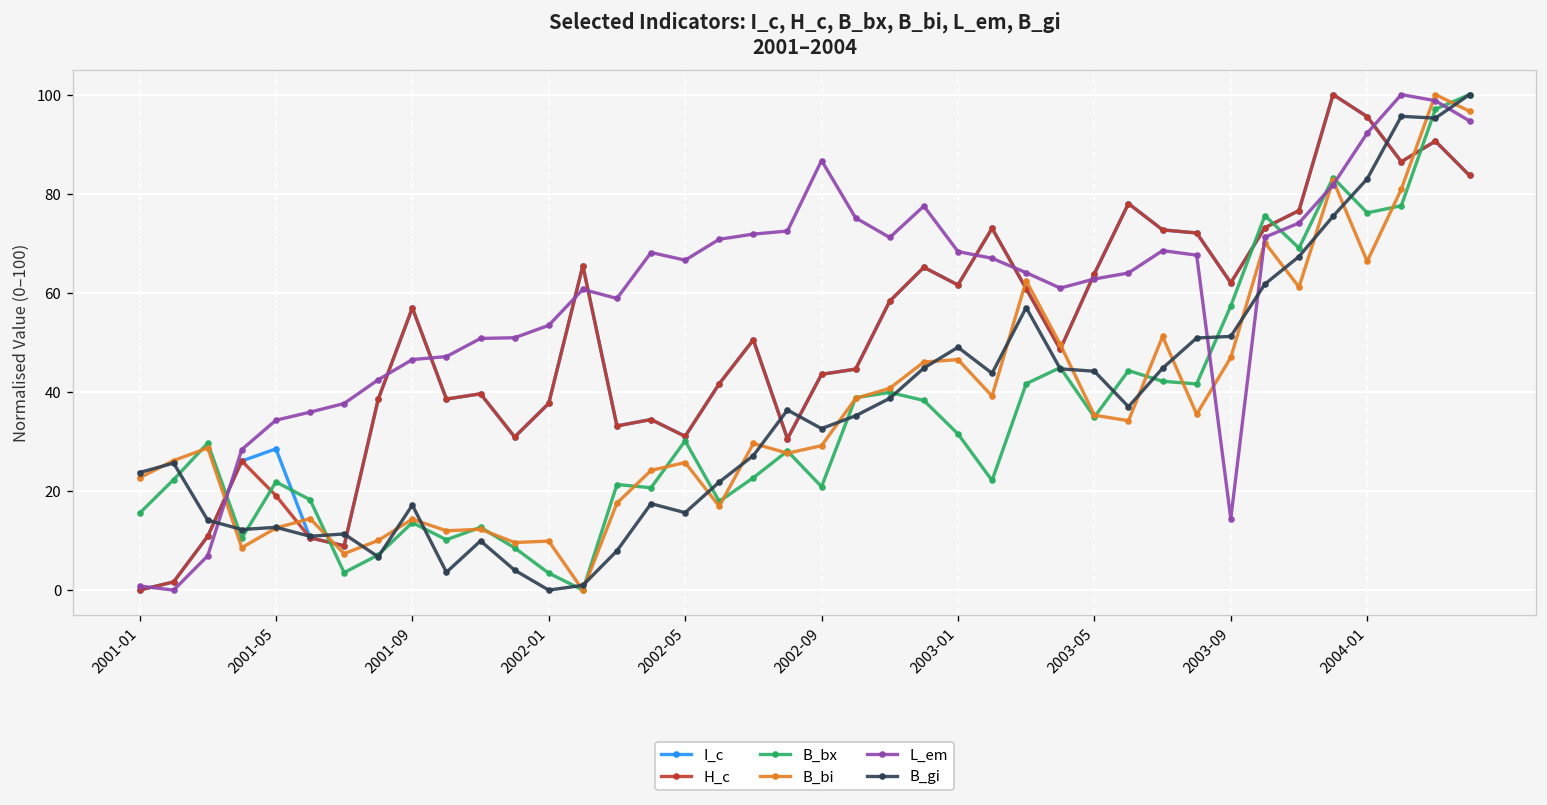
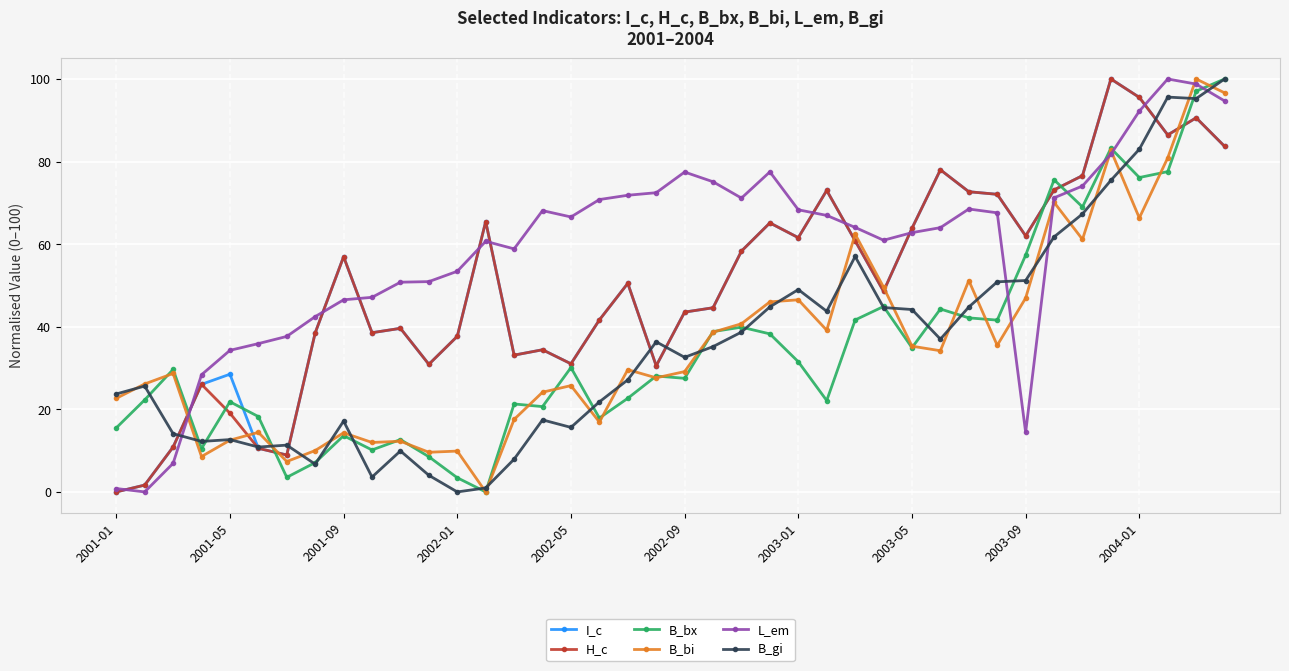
B_bx, 2002-09: 21 -> 28
L_em, 2002-09: 87 -> 77
